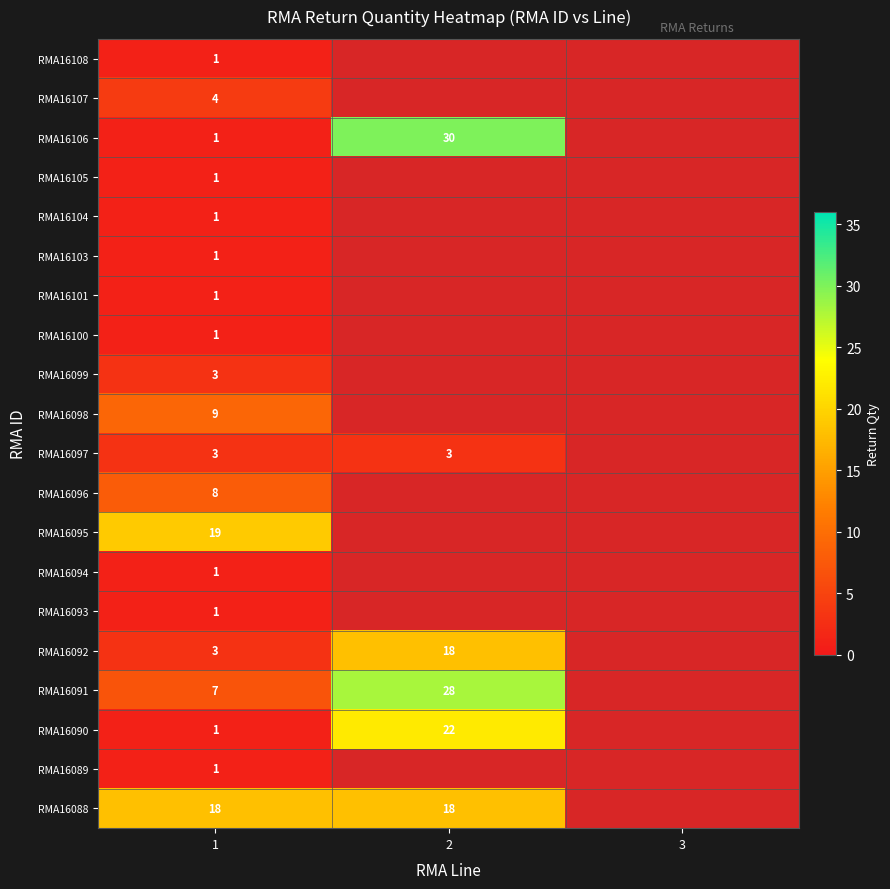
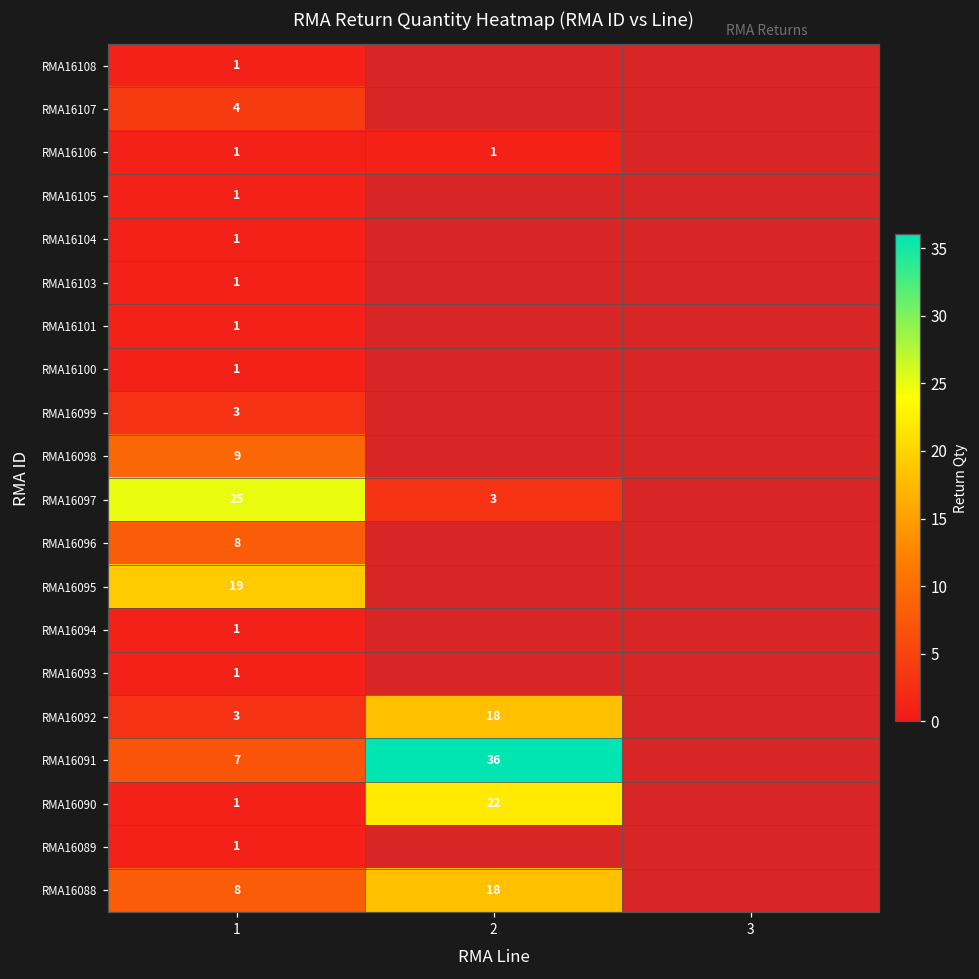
RMA16106, 2: 30 -> 1
RMA16097, 1: 3 -> 25
RMA16091, 2: 28 -> 36
RMA16088, 1: 18 -> 8
